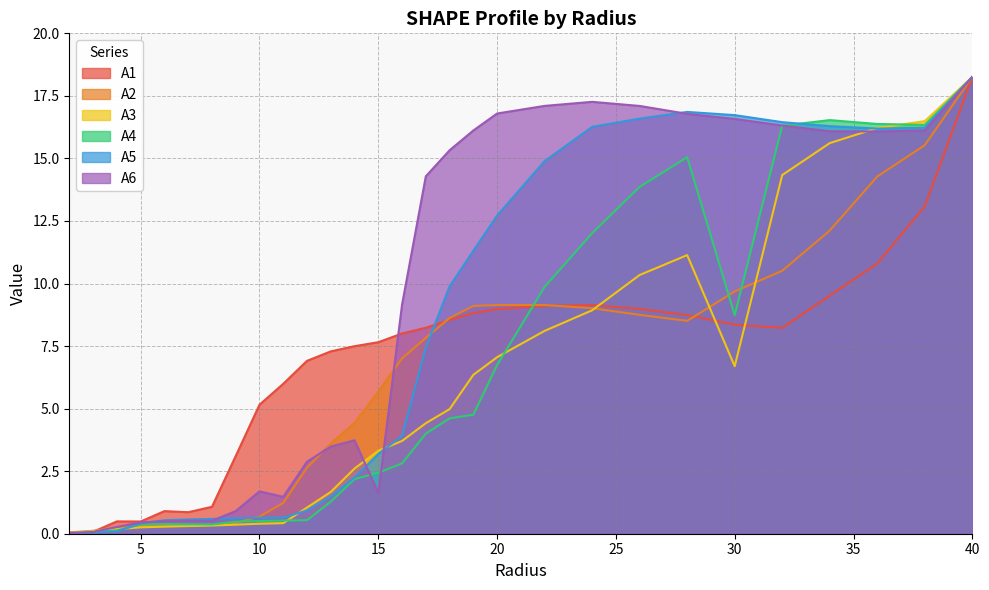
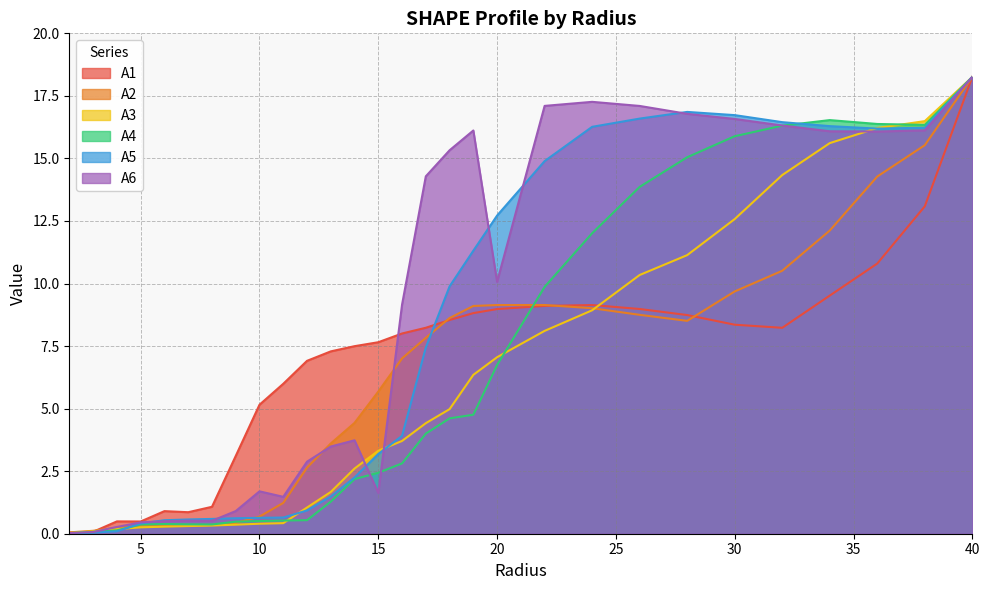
A6, 20: 16.8 -> 10.1
A3, 30: 6.7 -> 12.6
A4, 30: 8.7 -> 15.9
